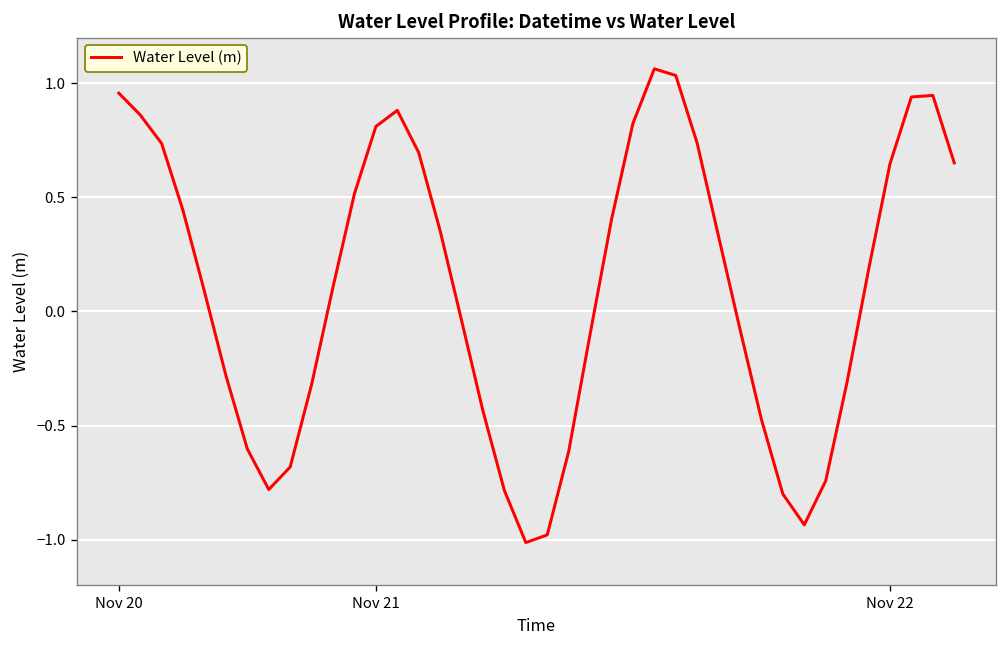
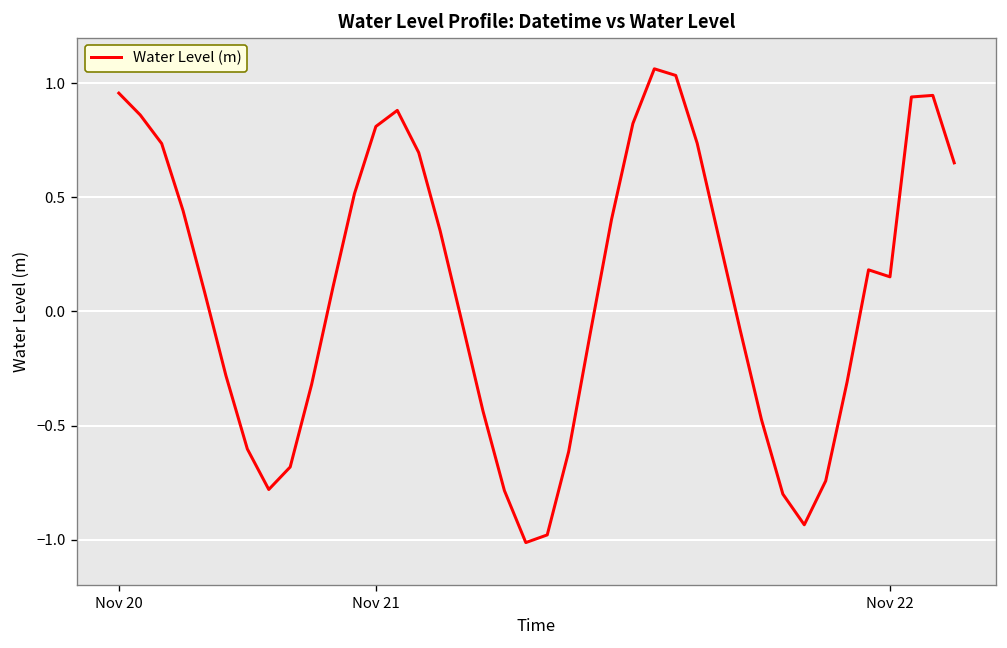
Nov 22: 0.65 -> 0.15
